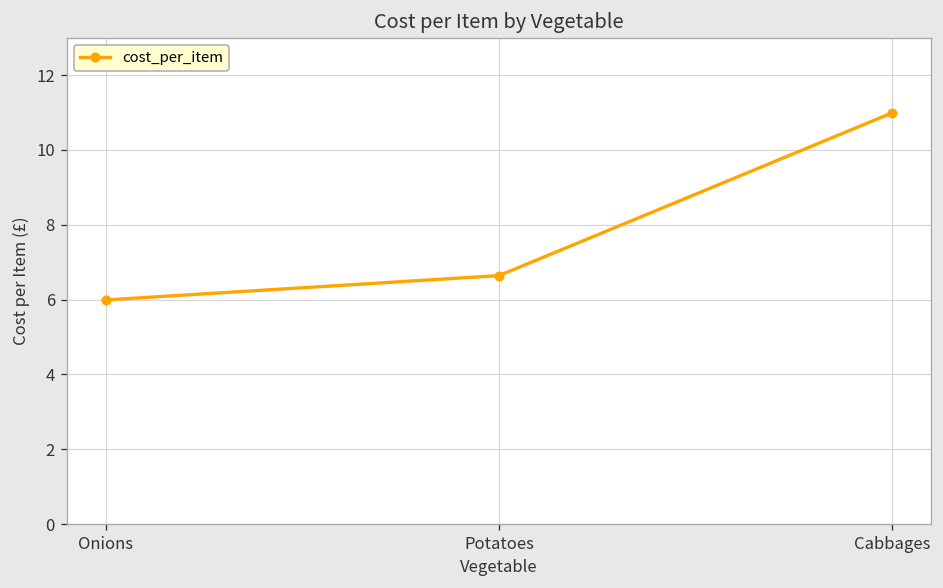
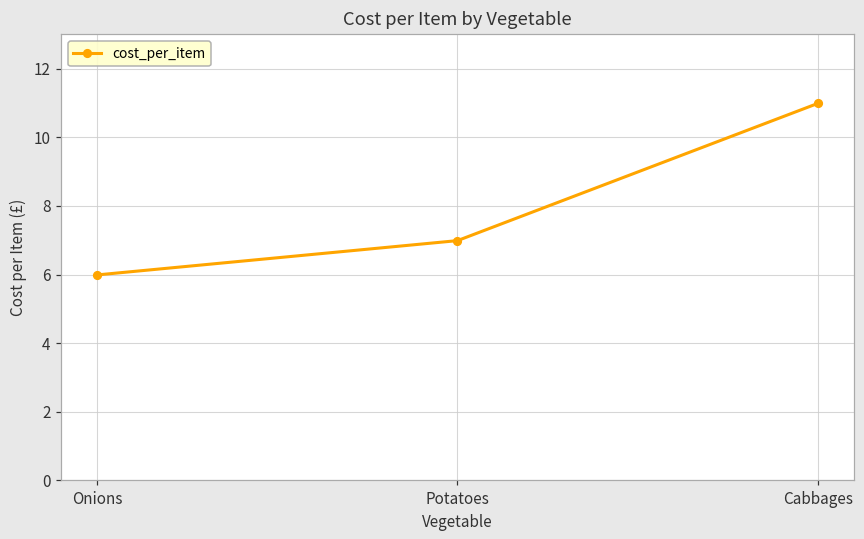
Potatoes: 6.6 -> 7.0
